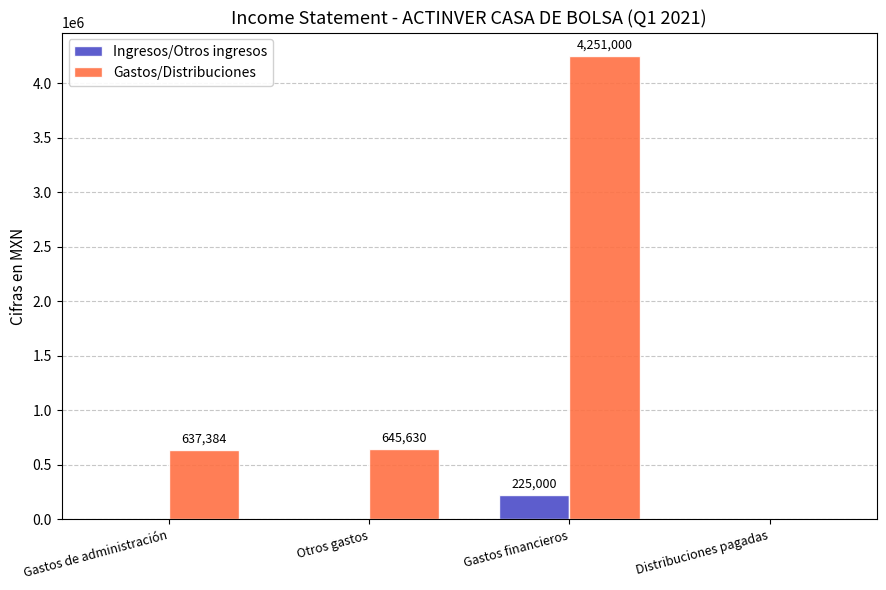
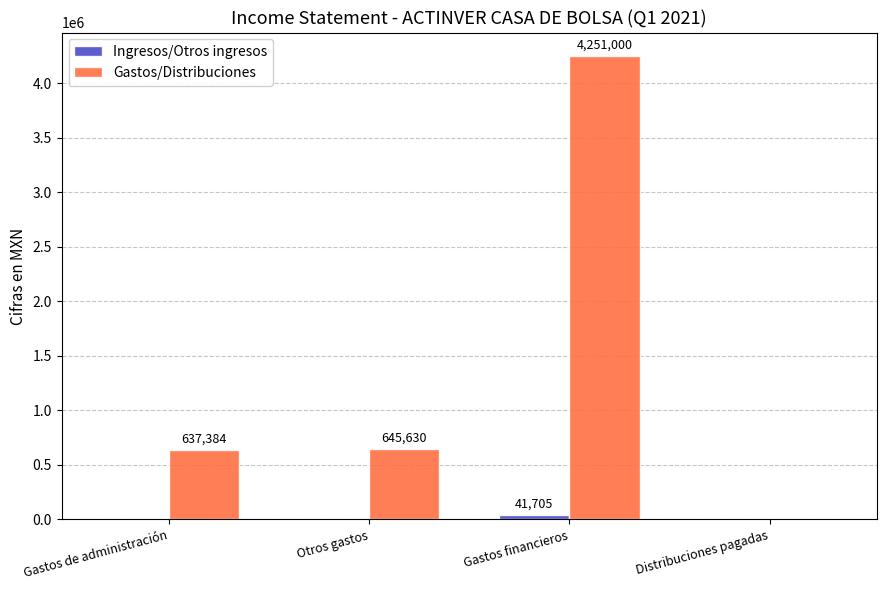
Ingresos/Otros ingresos, Gastos financieros: 225,000 -> 41,705
